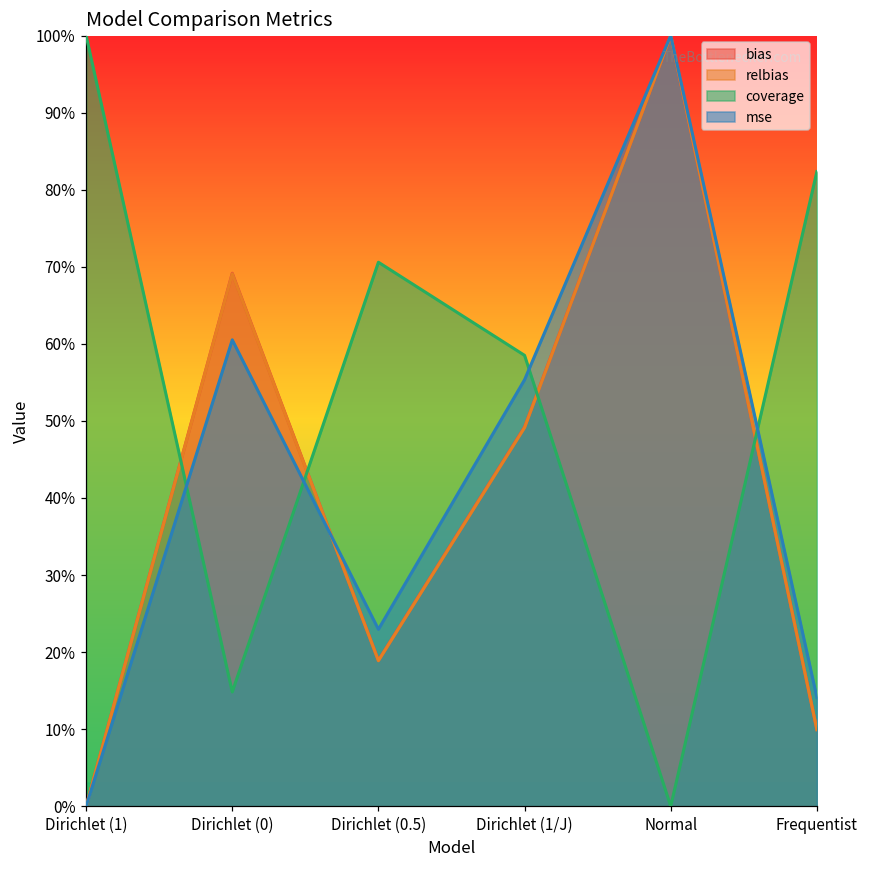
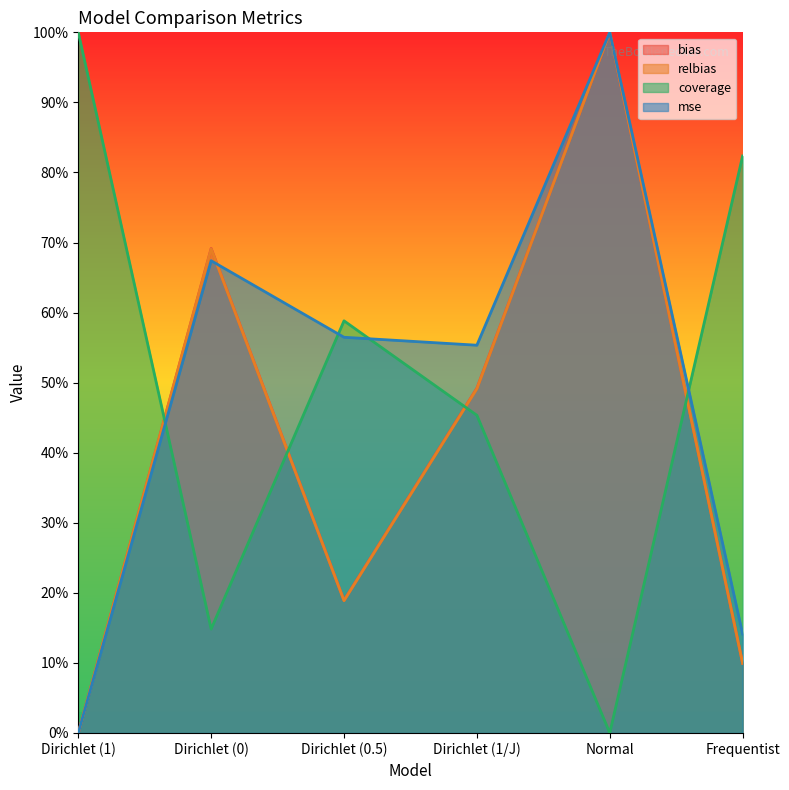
mse, Dirichlet (0): 61% -> 67%
coverage, Dirichlet (0.5): 71% -> 59%
mse, Dirichlet (0.5): 23% -> 56%
coverage, Dirichlet (1/J): 59% -> 45%
